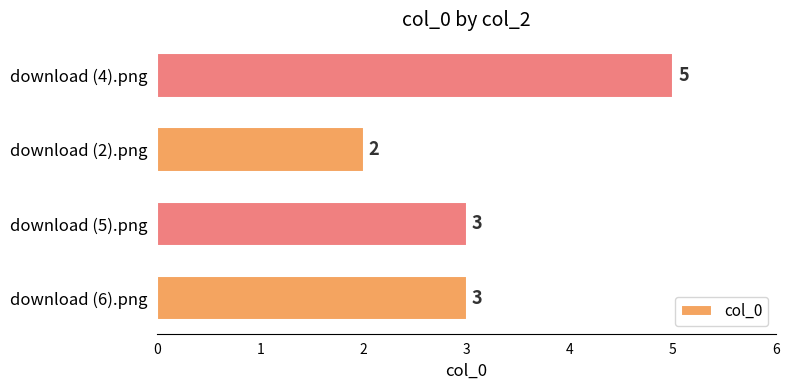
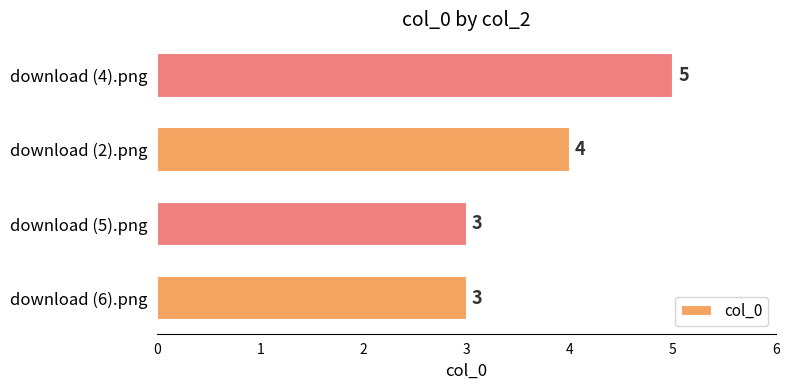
download (2).png: 2 -> 4
